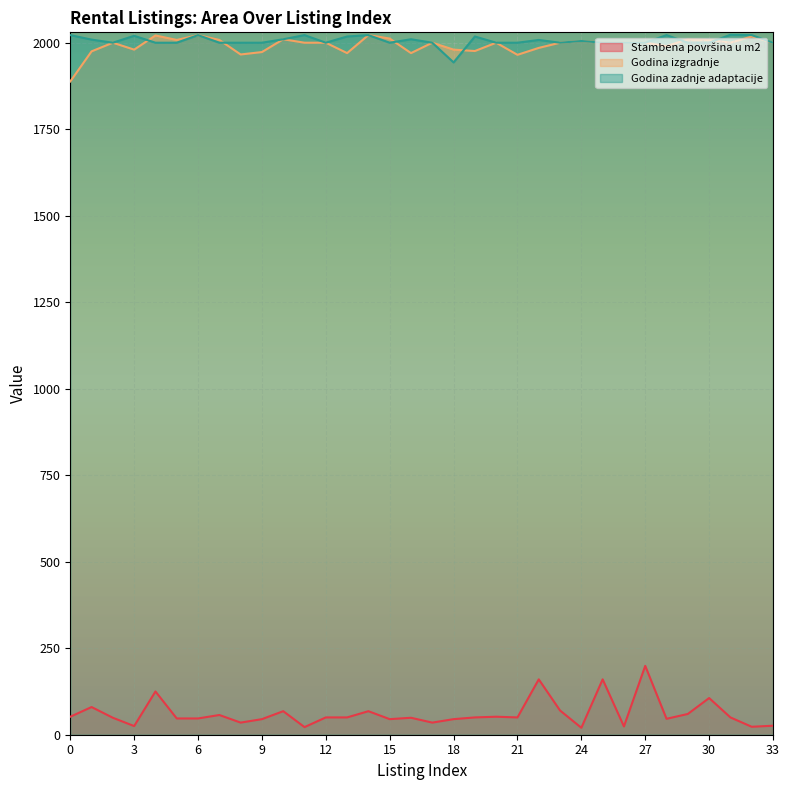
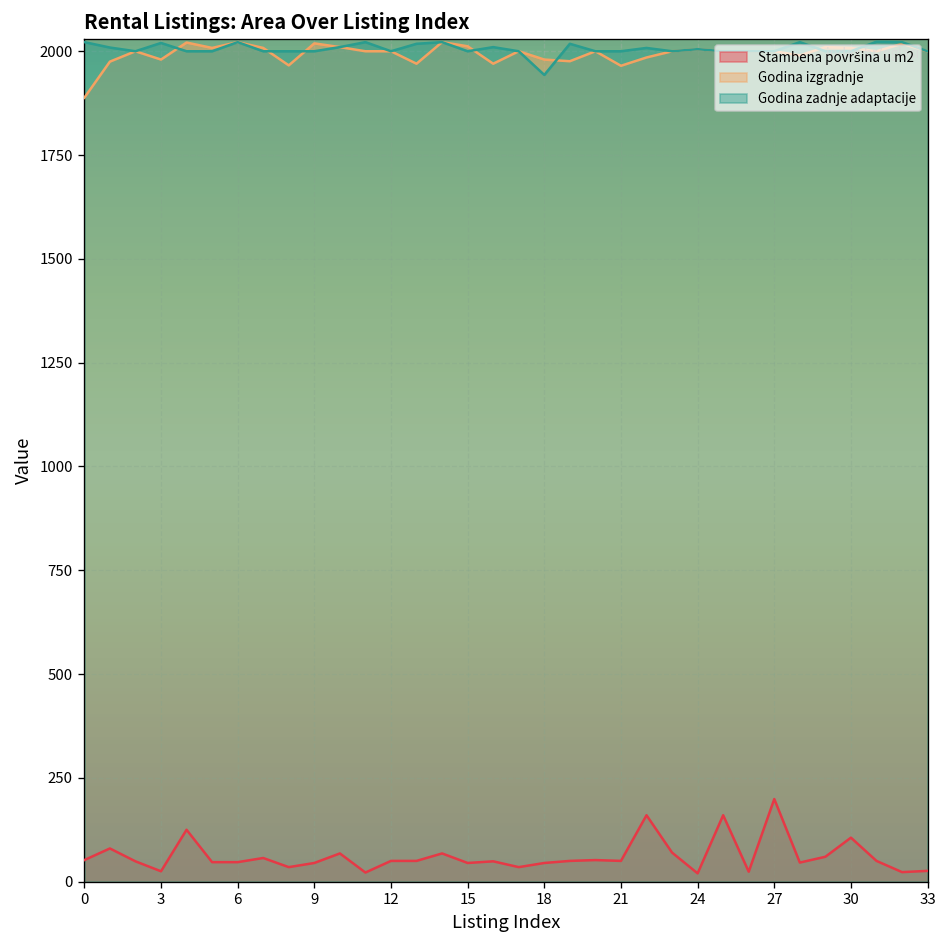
Godina izgradnje, 9: 1970 -> 2020
